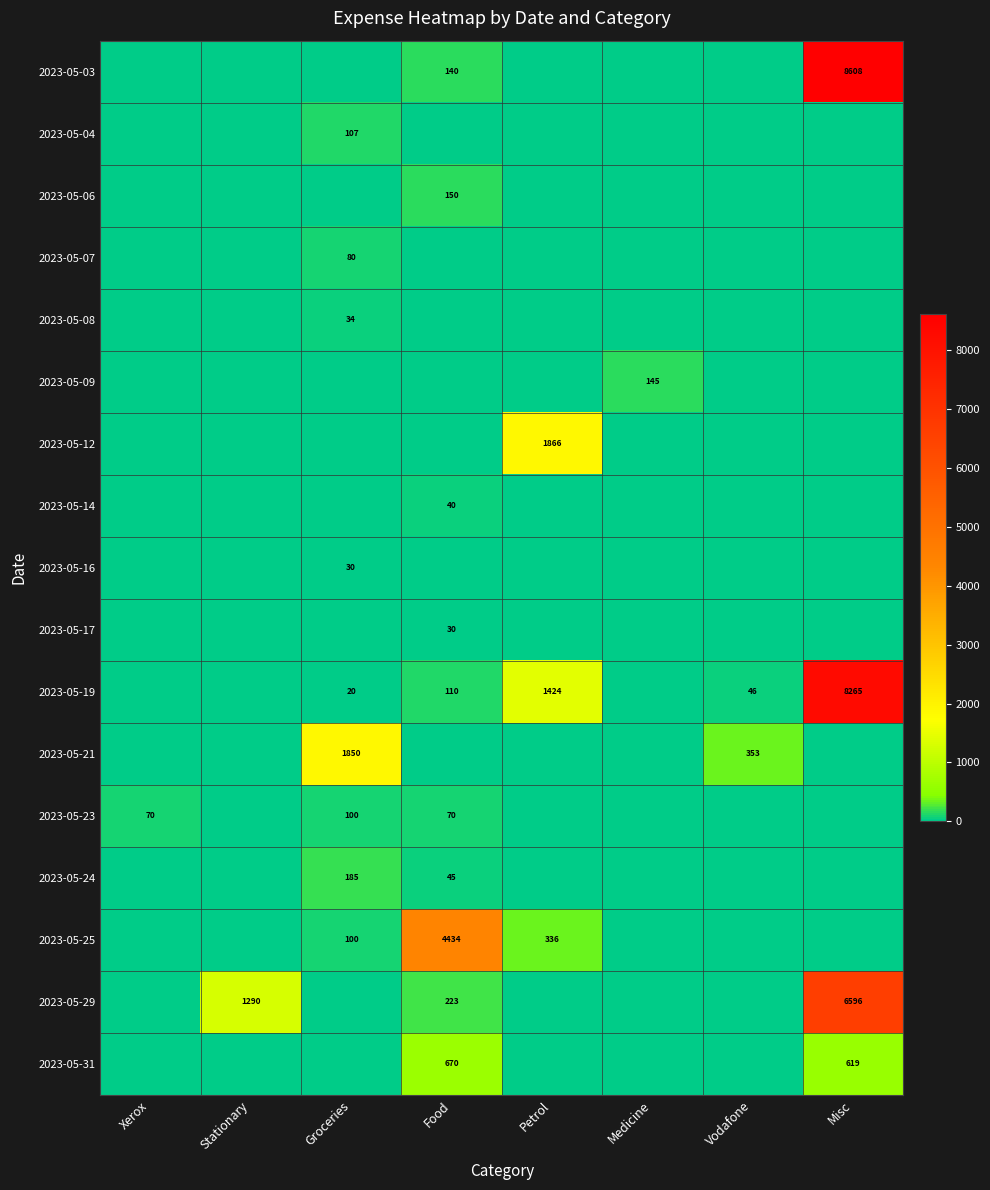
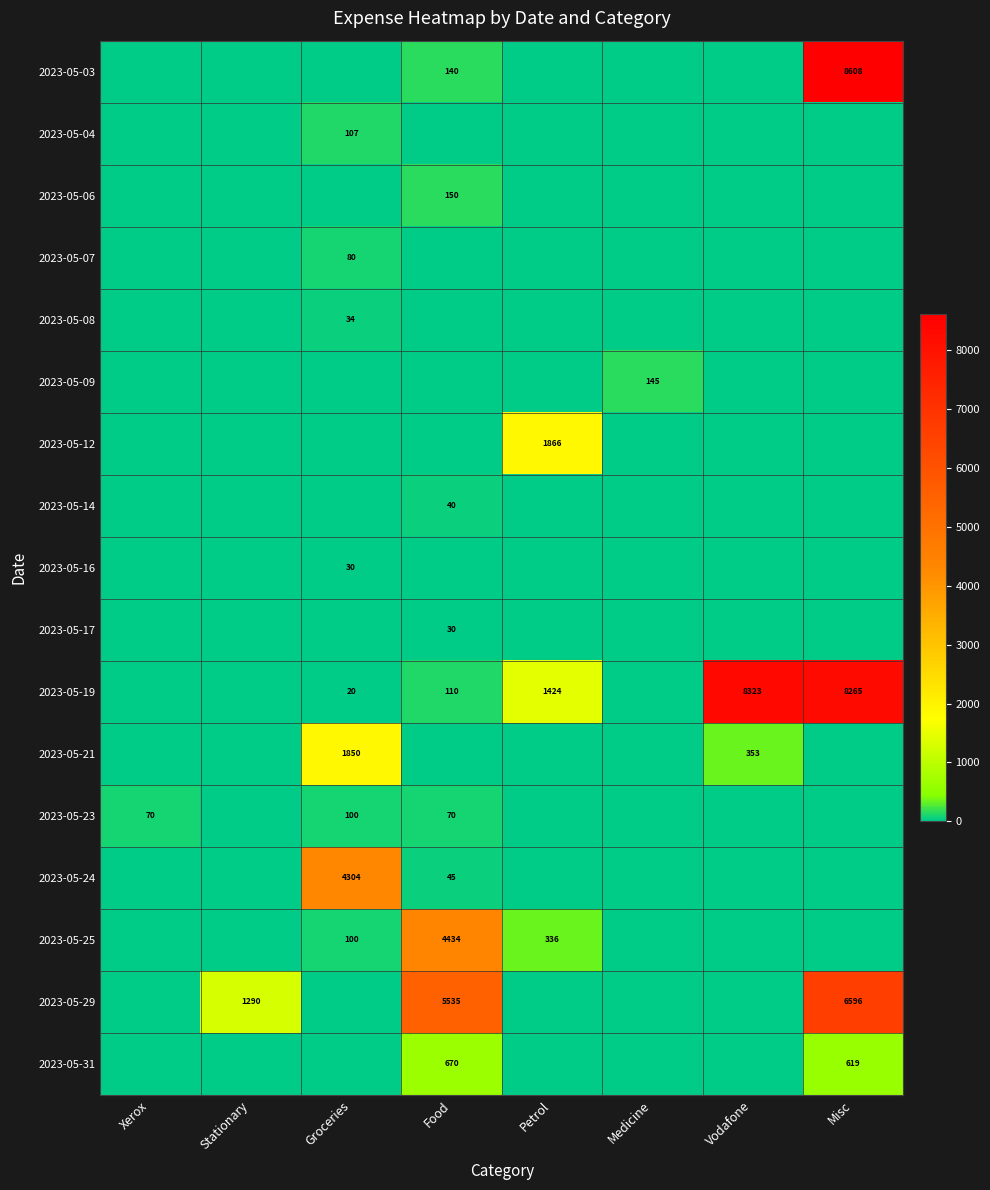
2023-05-19, Vodafone: 46 -> 8323
2023-05-24, Groceries: 185 -> 4304
2023-05-29, Food: 223 -> 5535
